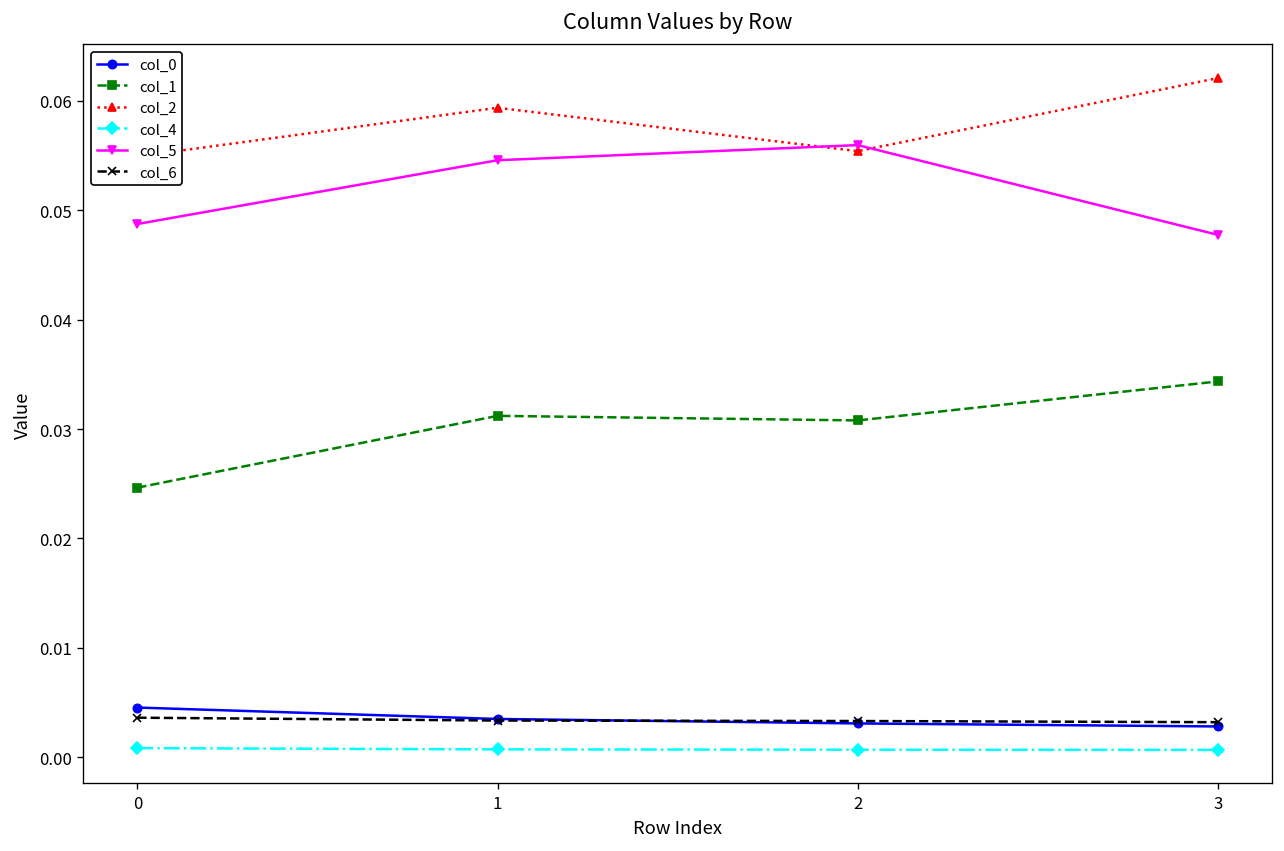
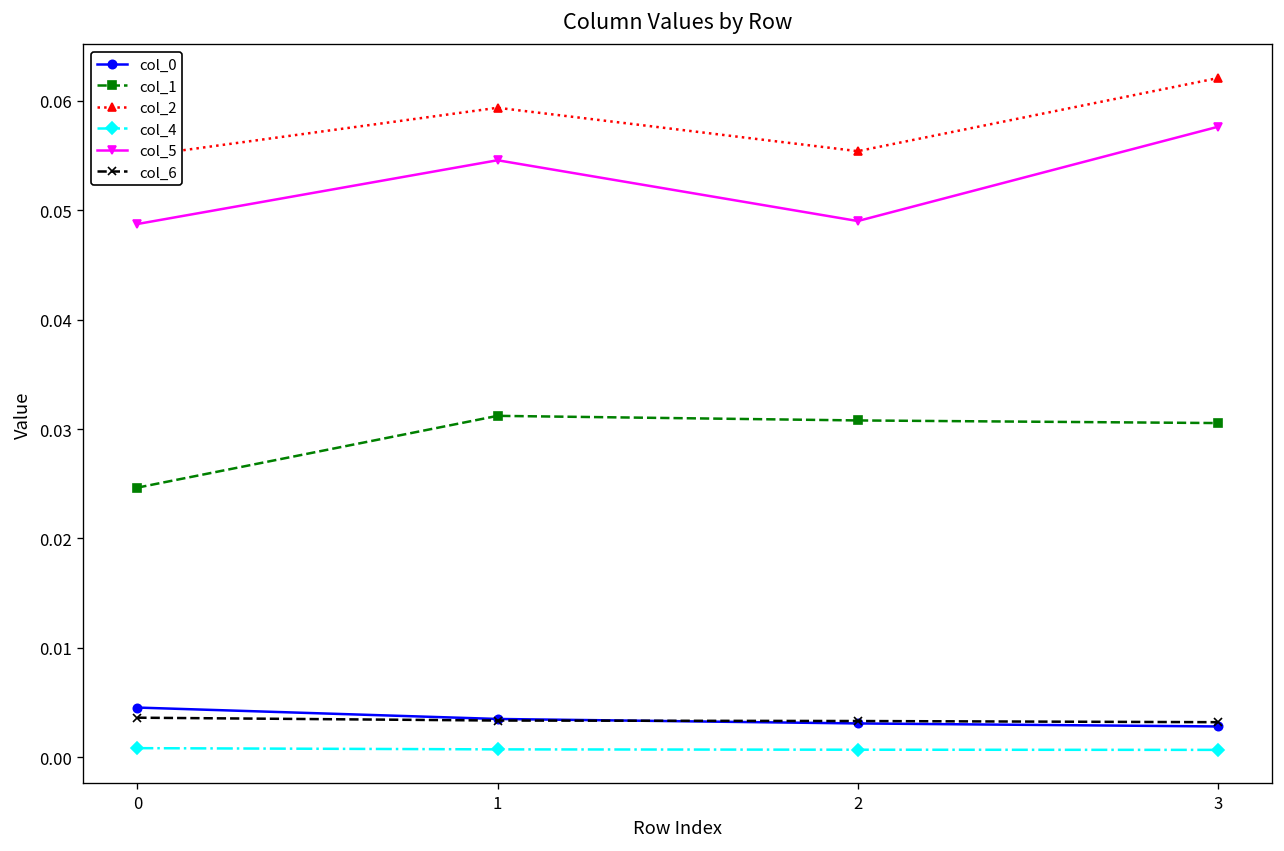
col_5, 2: 0.056 -> 0.049
col_1, 3: 0.034 -> 0.031
col_5, 3: 0.048 -> 0.058
